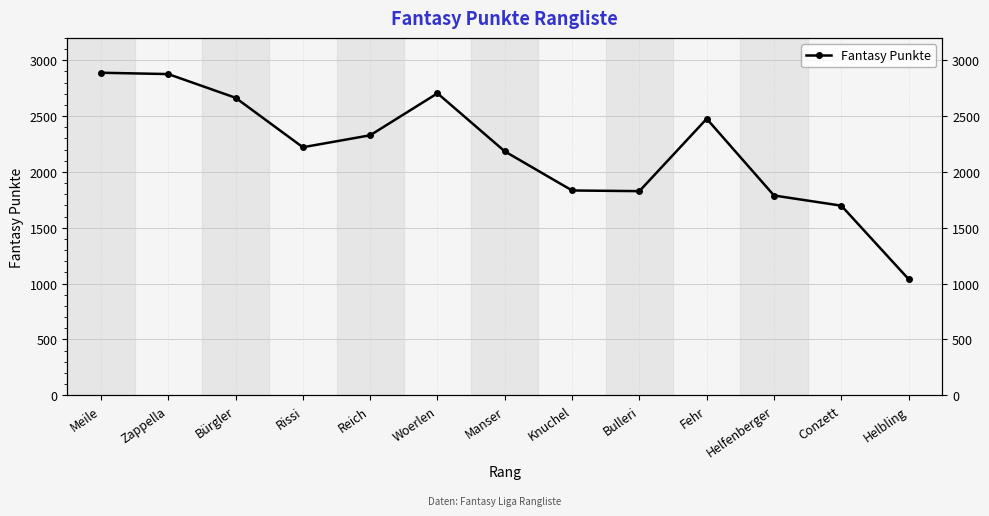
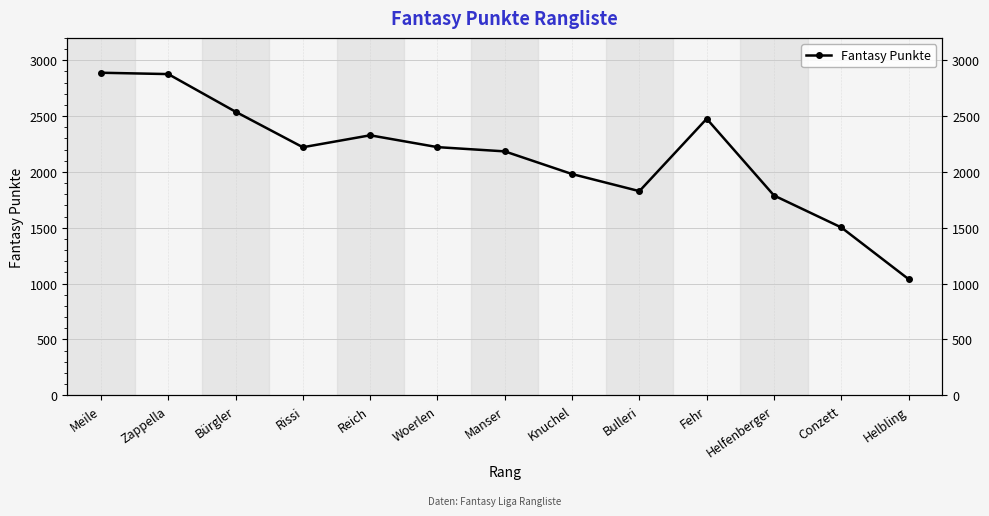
Bürgler: 2660 -> 2540
Woerlen: 2700 -> 2220
Knuchel: 1830 -> 1980
Conzett: 1700 -> 1500
